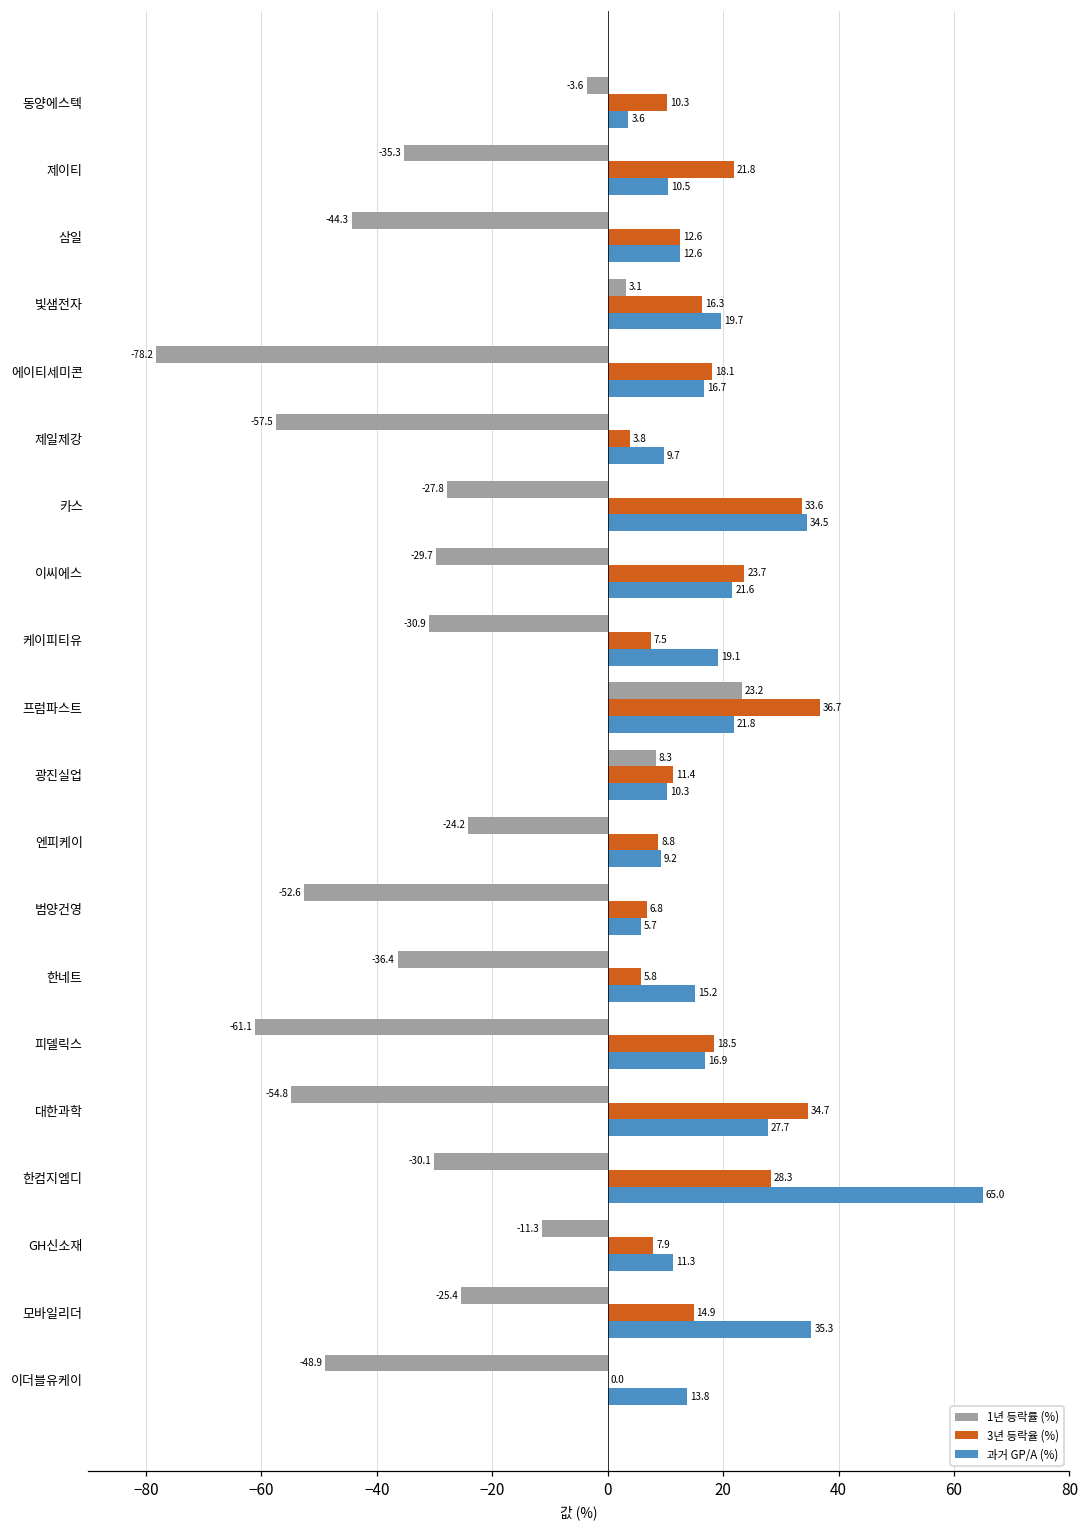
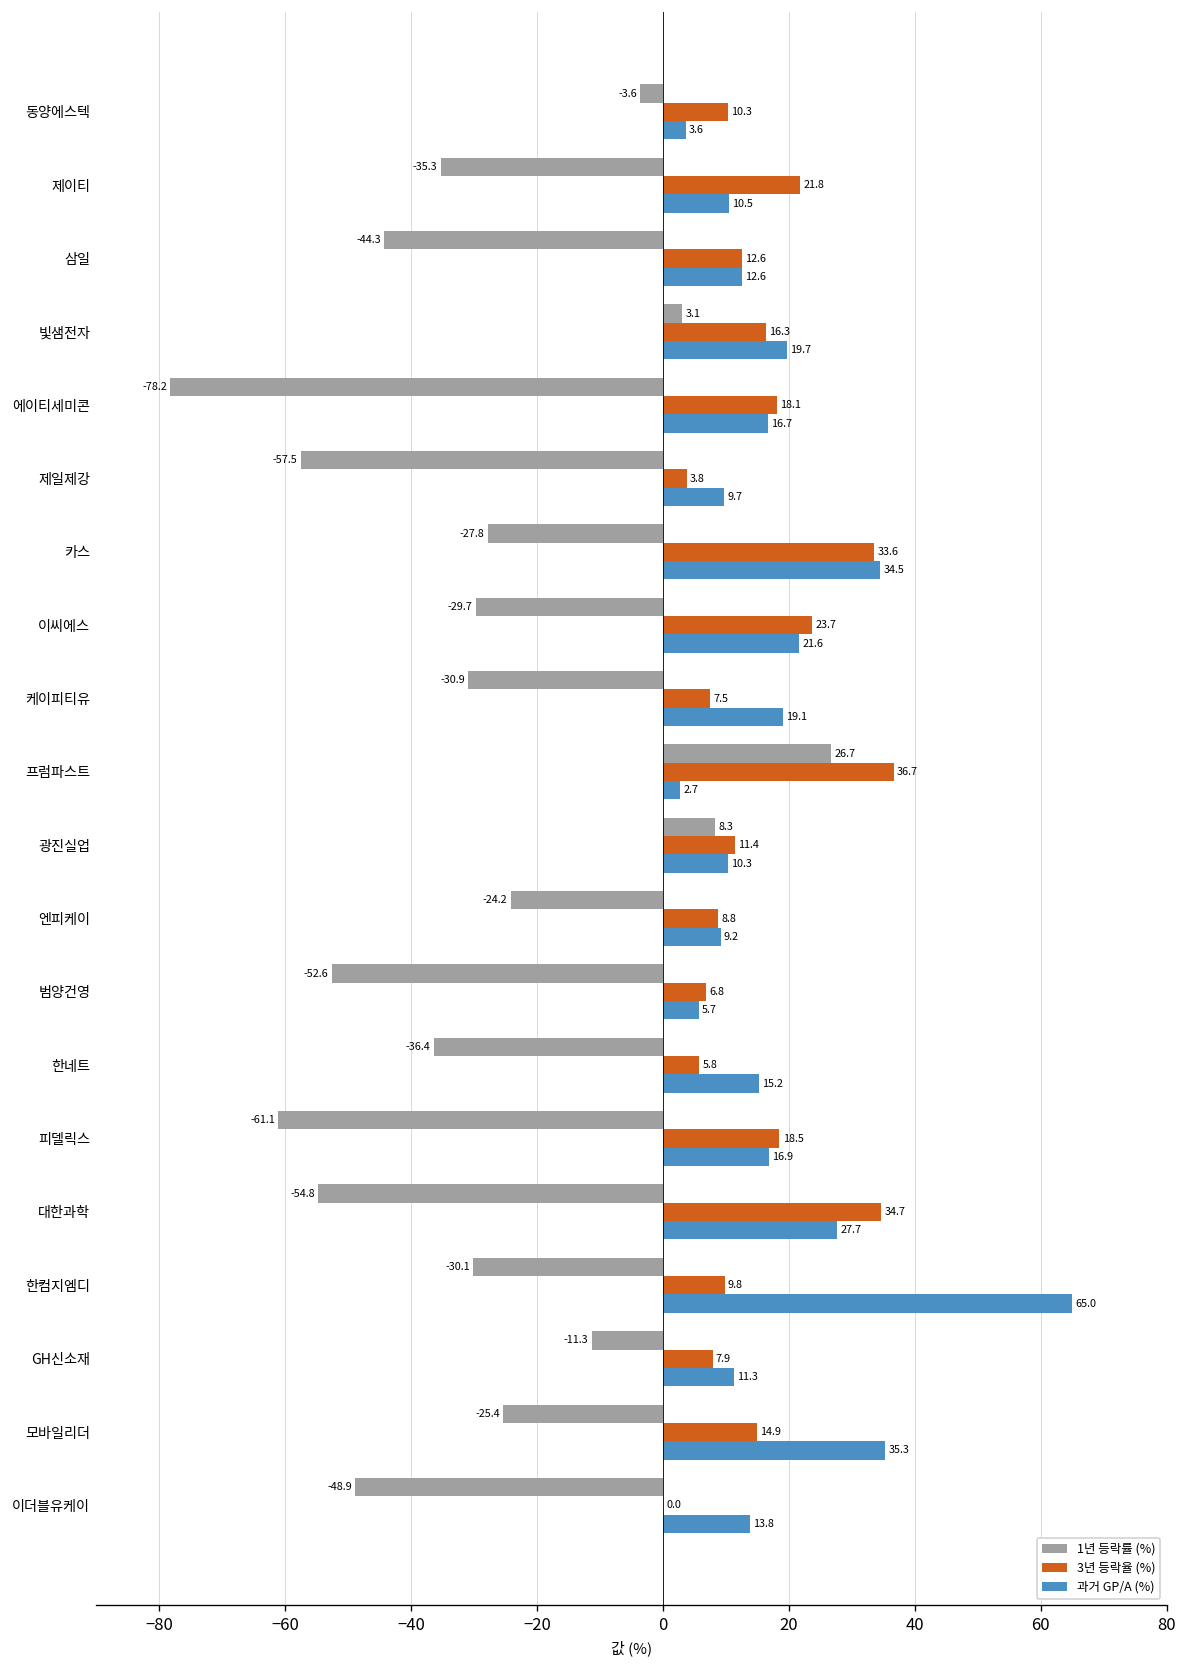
1년 등락률 (%), 프럼파스트: 23.2 -> 26.7
과거 GP/A (%), 프럼파스트: 21.8 -> 2.7
3년 등락율 (%), 한컴지엠디: 28.3 -> 9.8
